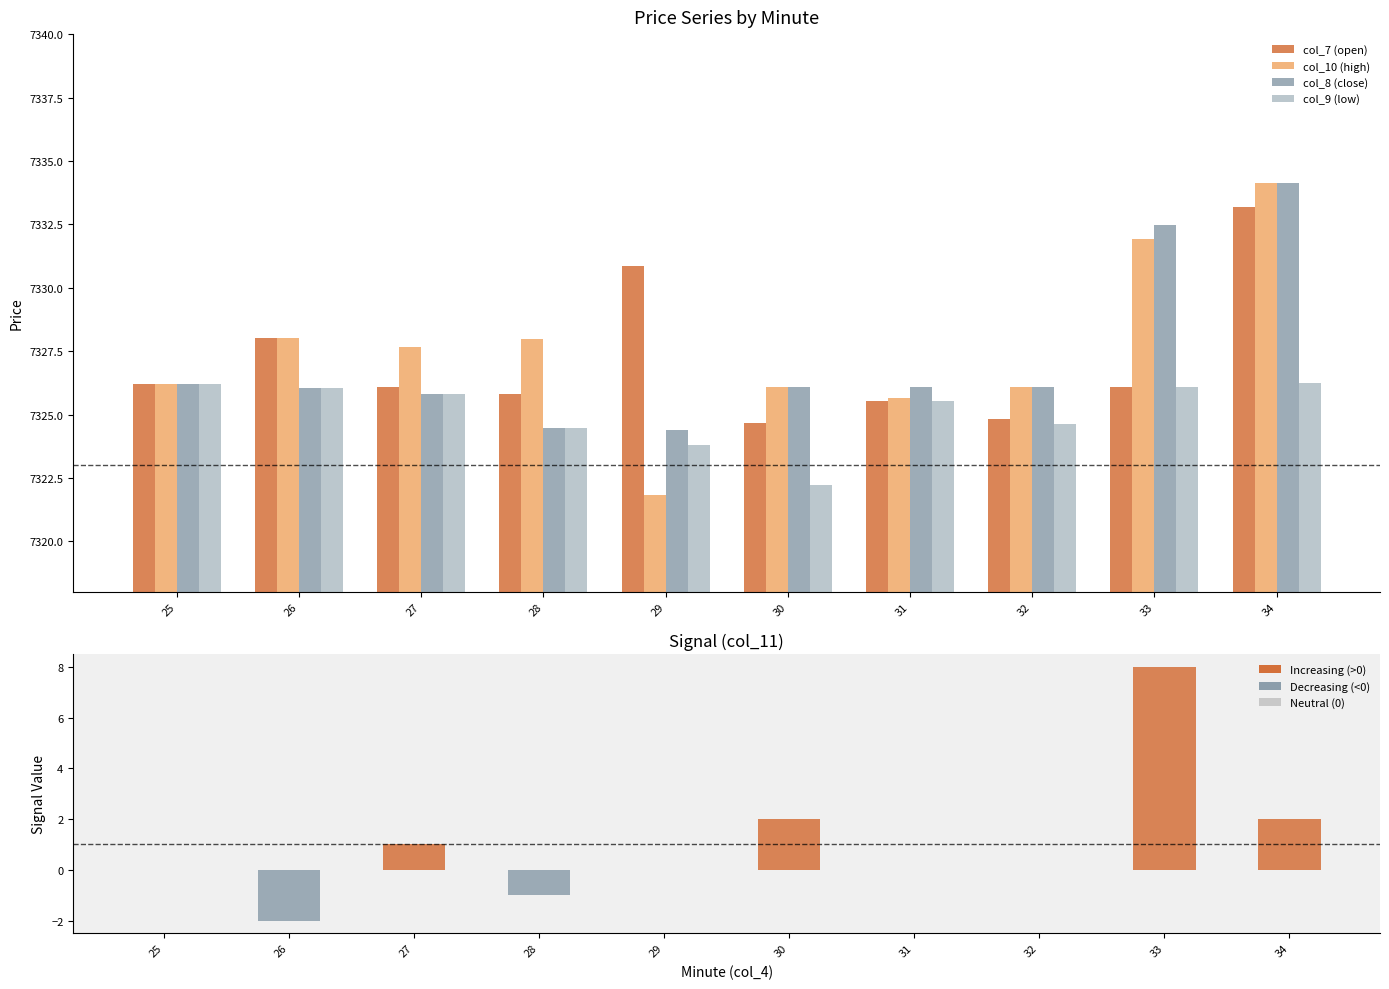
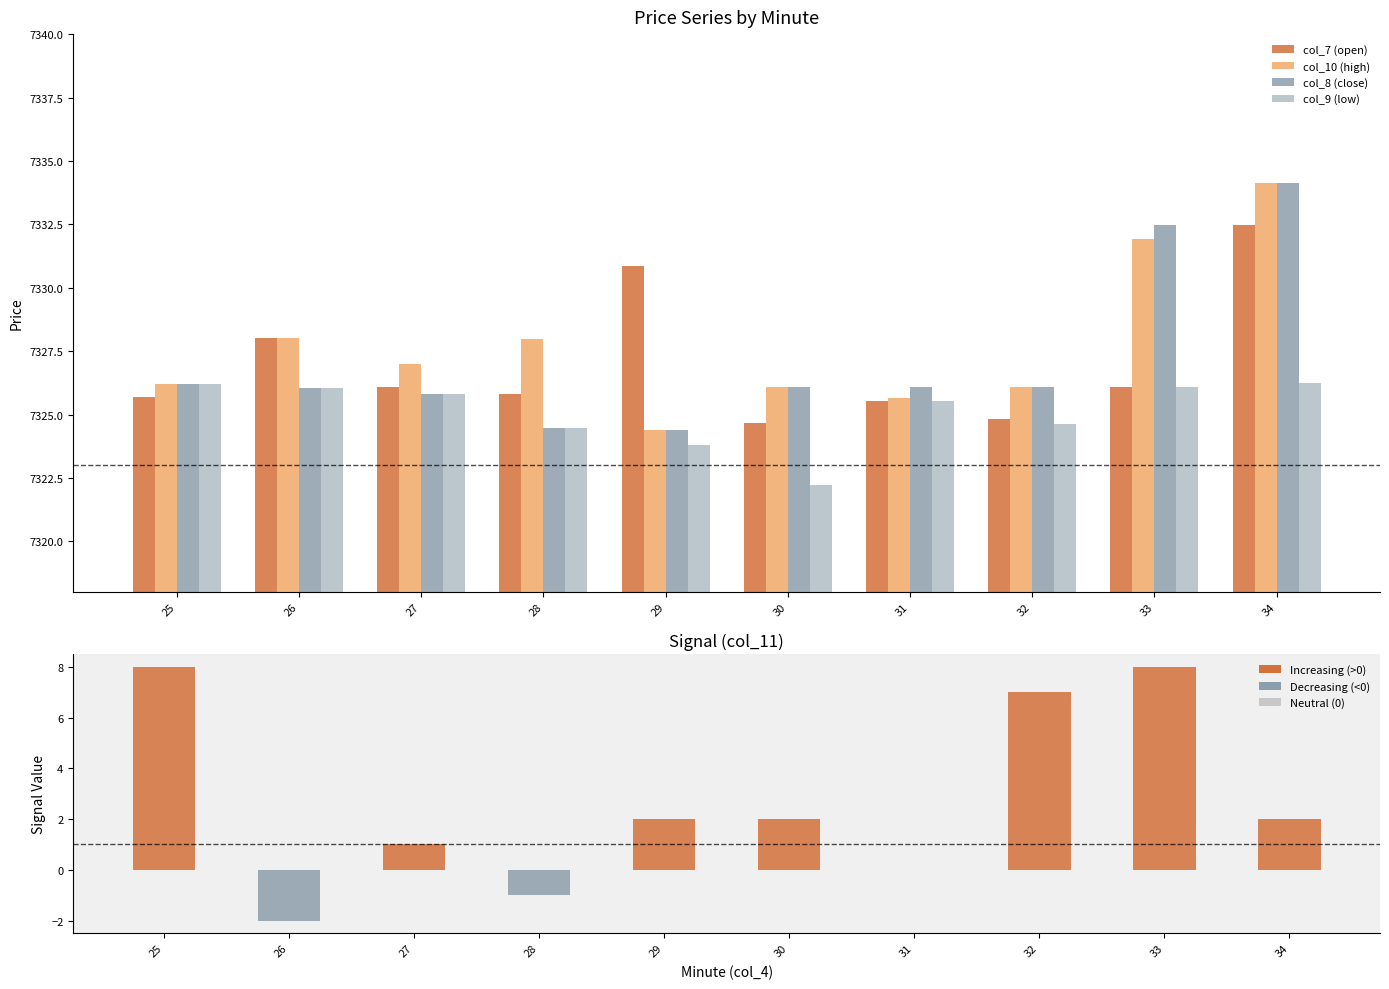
Price Series by Minute, col_7 (open), 25: 7326.2 -> 7325.7
Price Series by Minute, col_10 (high), 27: 7327.7 -> 7327.0
Price Series by Minute, col_10 (high), 29: 7321.8 -> 7324.4
Price Series by Minute, col_7 (open), 34: 7333.2 -> 7332.5
Signal (col_11), 25: 0 -> 8
Signal (col_11), 29: 0 -> 2
Signal (col_11), 32: 0 -> 7
